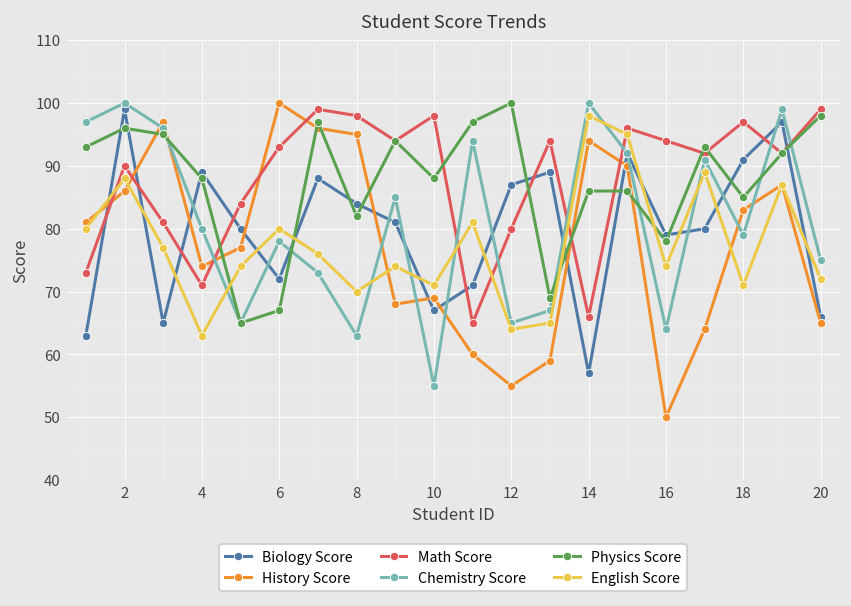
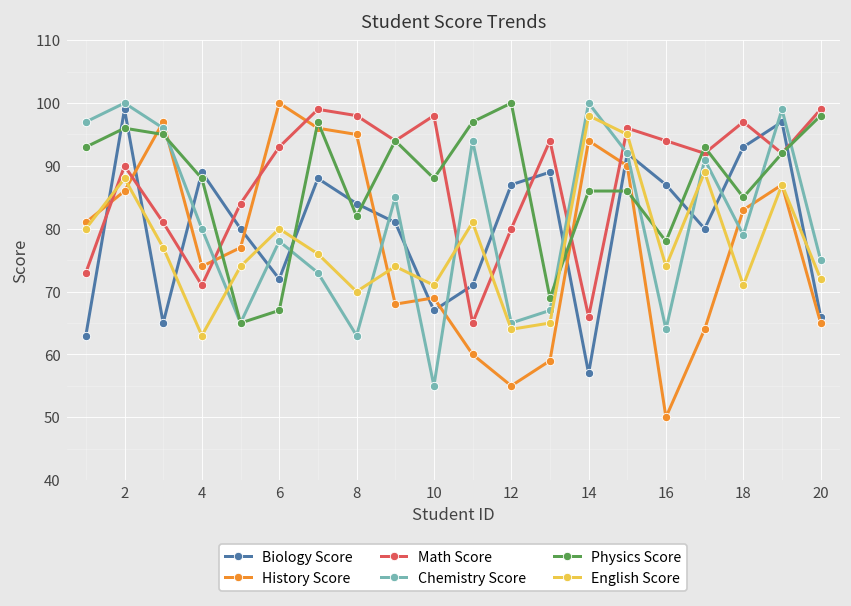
Biology Score, 16: 79 -> 87
Biology Score, 18: 91 -> 93
